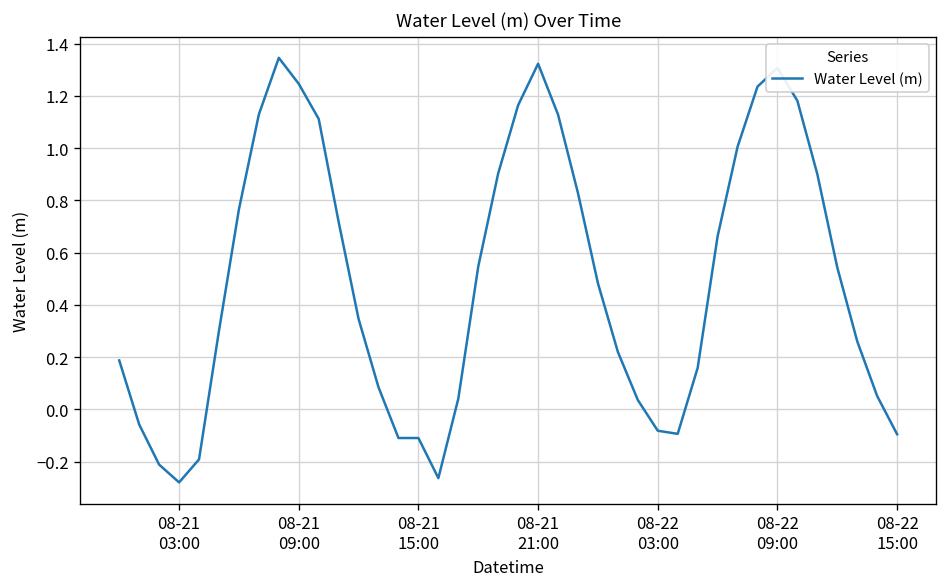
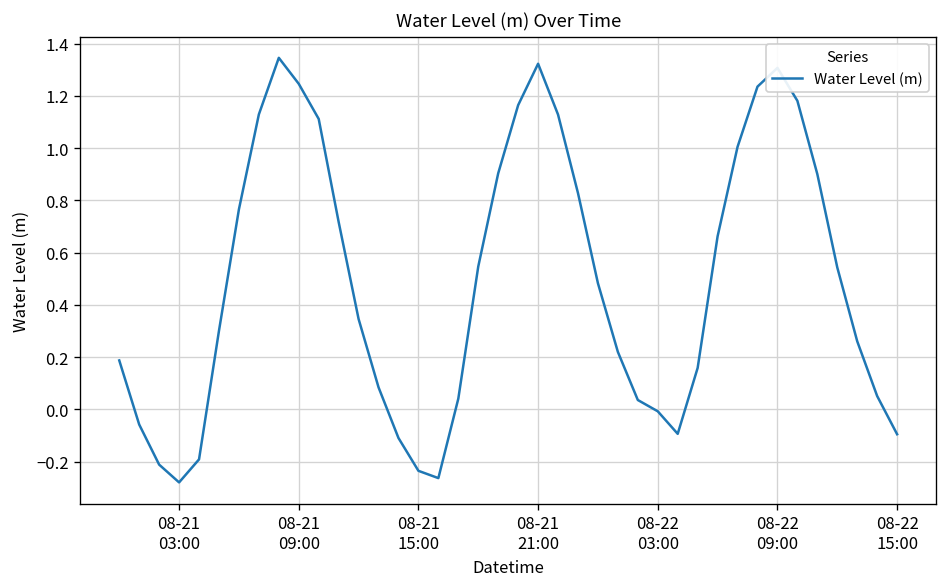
08-21 15:00: -0.11 -> -0.24
08-22 03:00: -0.08 -> -0.01
